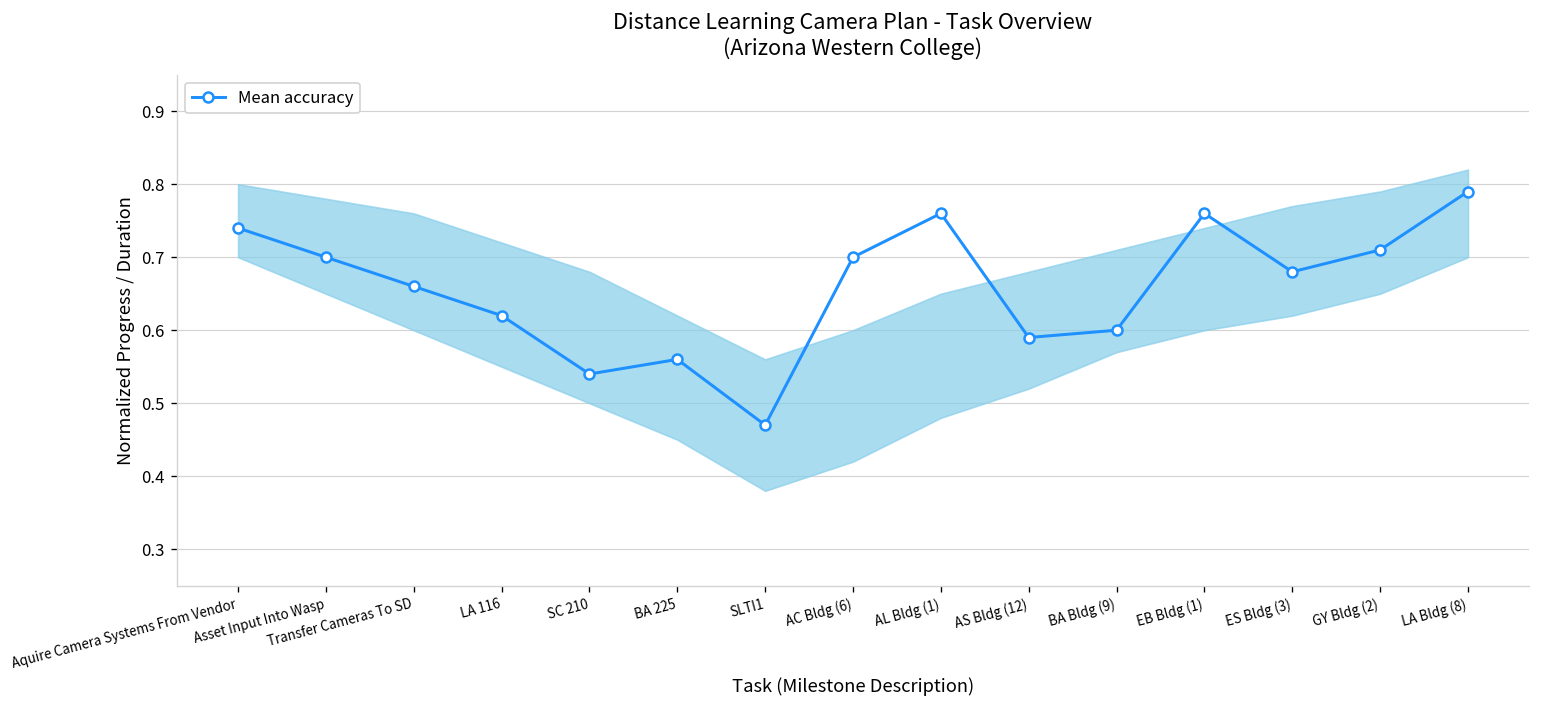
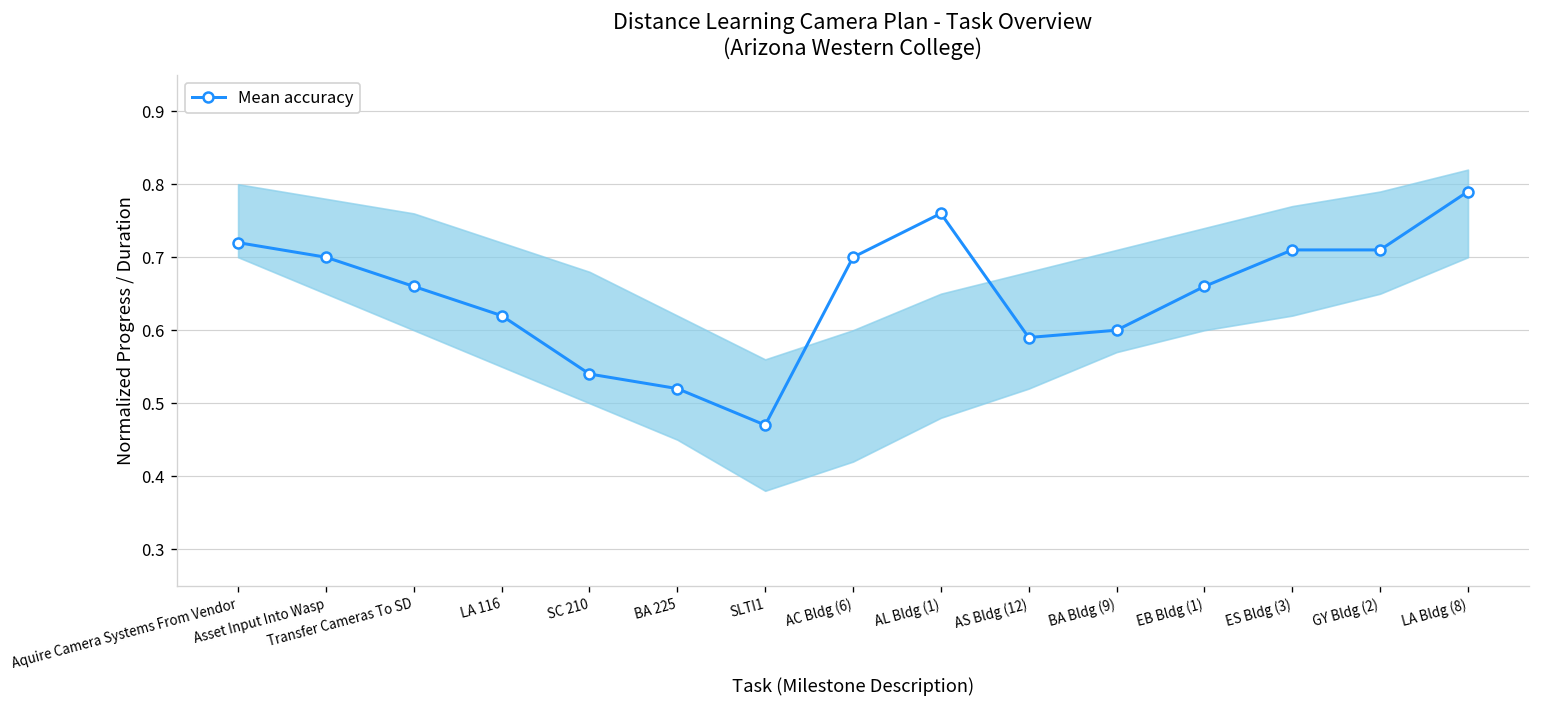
Mean accuracy, Aquire Camera Systems From Vendor: 0.74 -> 0.72
Mean accuracy, BA 225: 0.56 -> 0.52
Mean accuracy, EB Bldg (1): 0.76 -> 0.66
Mean accuracy, ES Bldg (3): 0.68 -> 0.71
